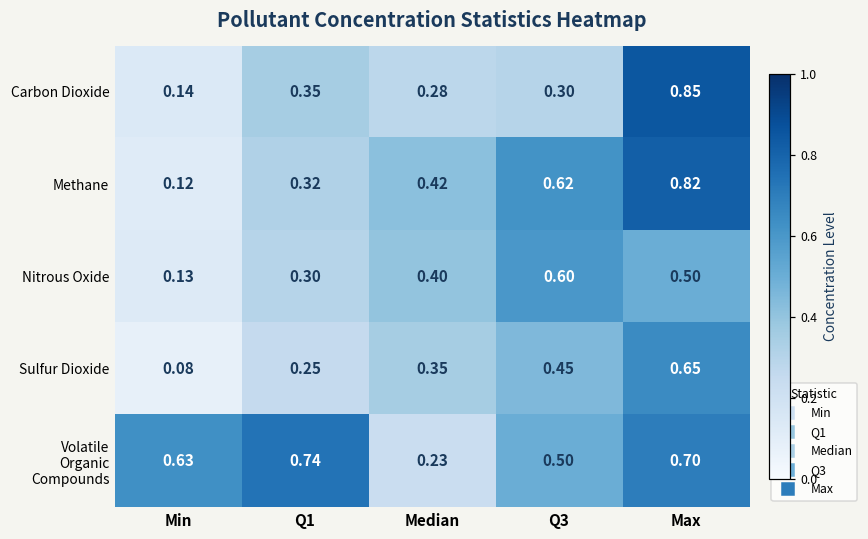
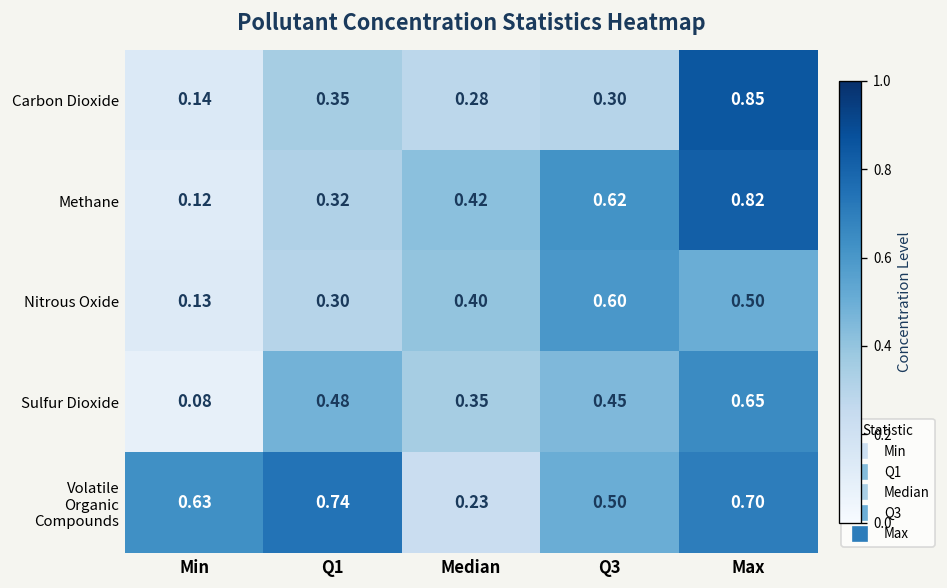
Sulfur Dioxide, Q1: 0.25 -> 0.48
